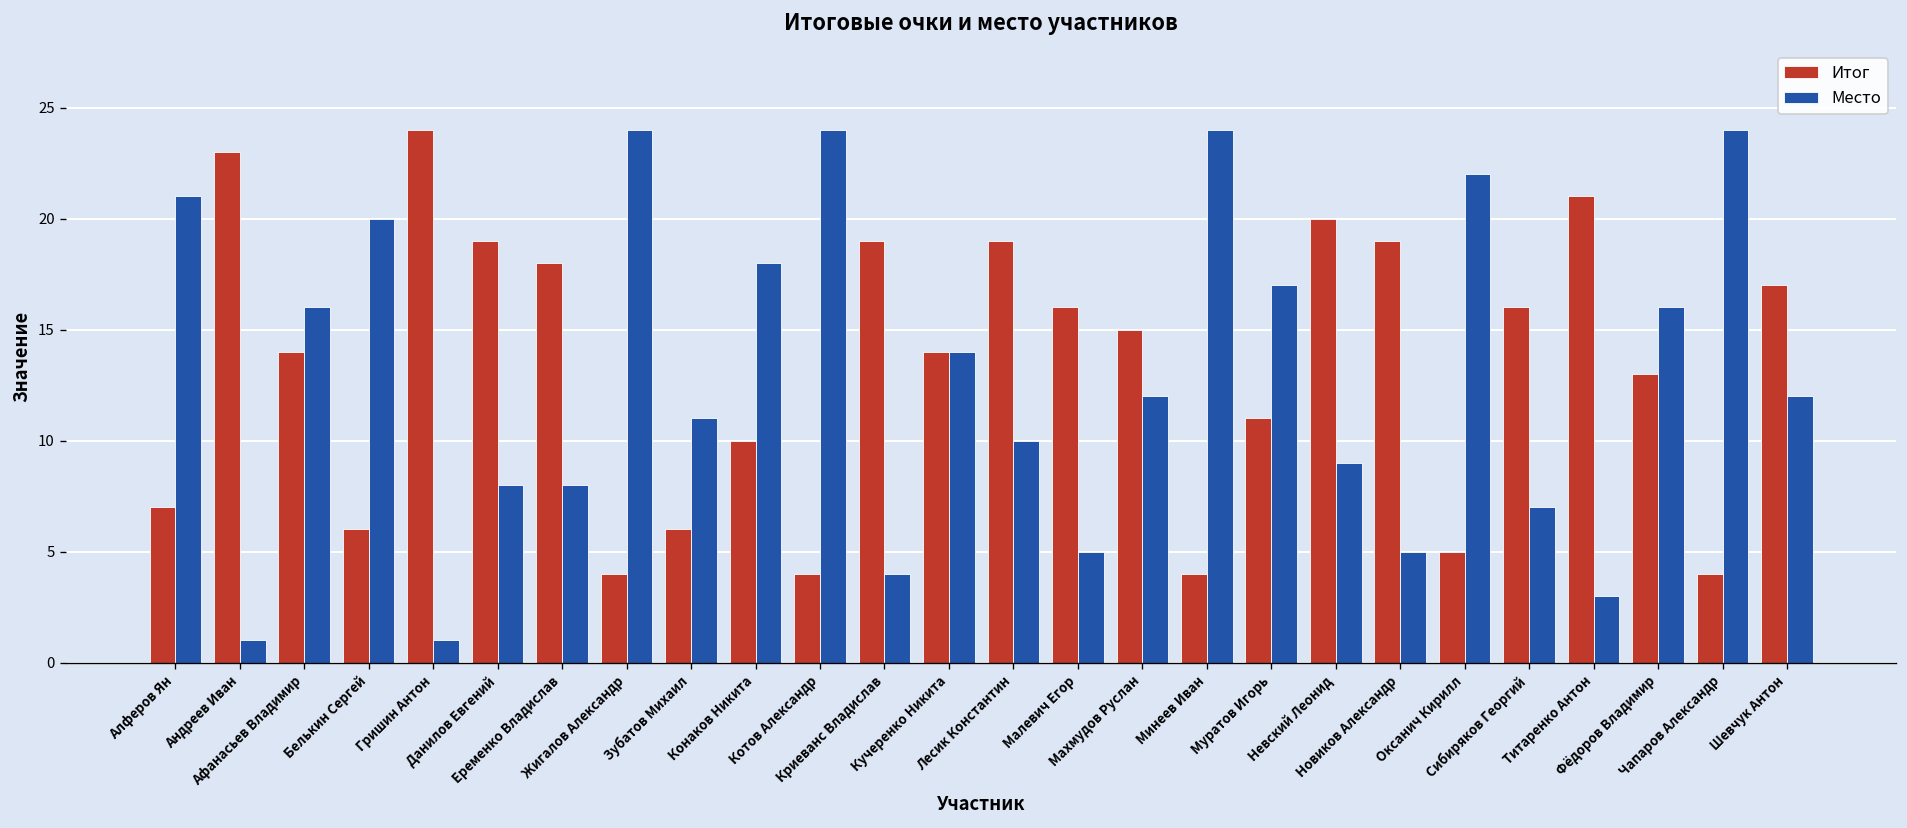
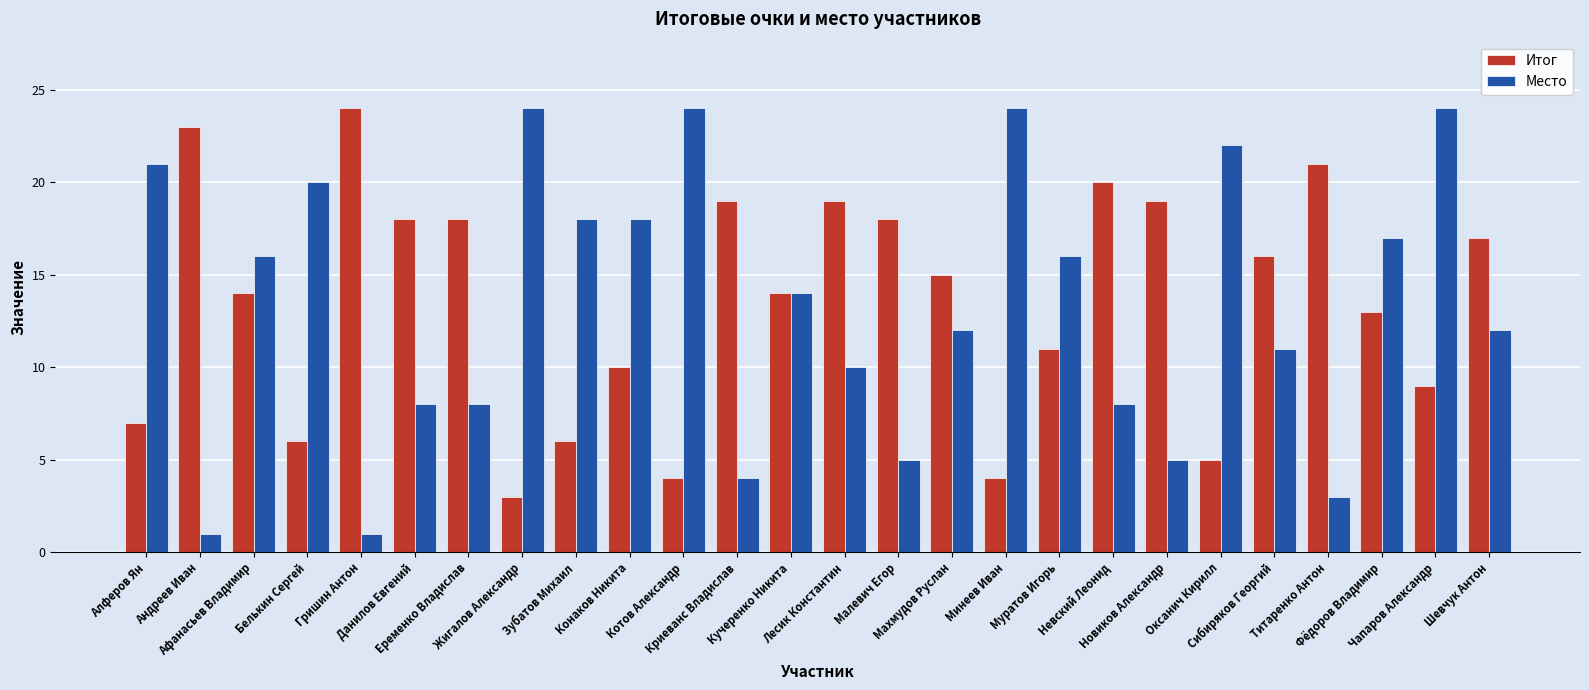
Итог, Данилов Евгений: 19 -> 18
Итог, Жигалов Александр: 4 -> 3
Место, Зубатов Михаил: 11 -> 18
Итог, Малевич Егор: 16 -> 18
Место, Муратов Игорь: 17 -> 16
Место, Невский Леонид: 9 -> 8
Место, Сибиряков Георгий: 7 -> 11
Место, Фёдоров Владимир: 16 -> 17
Итог, Чапаров Александр: 4 -> 9
